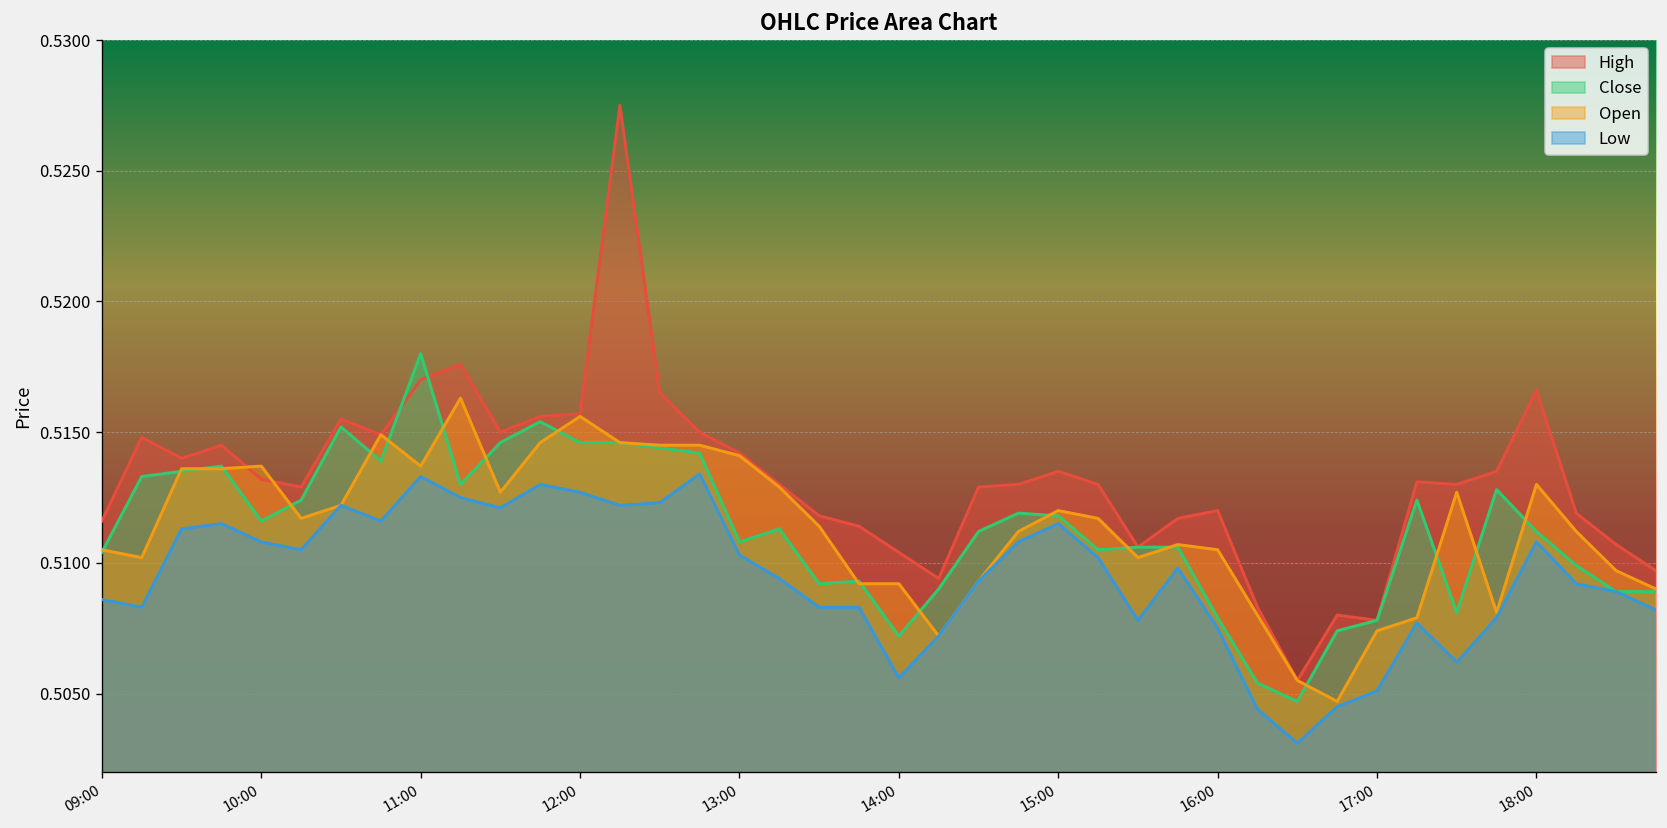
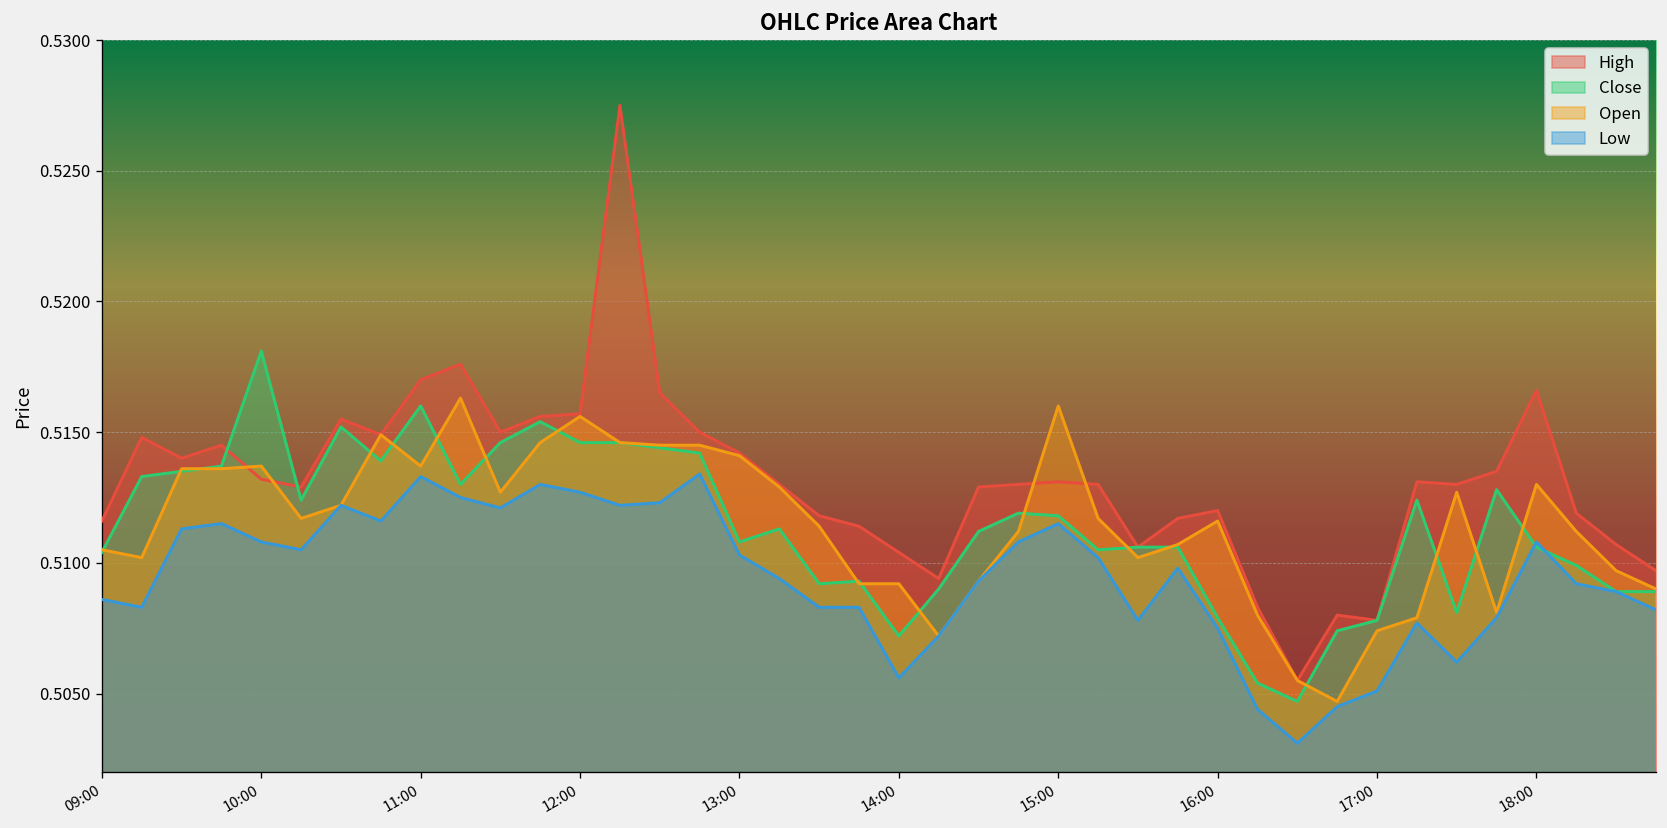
Close, 10:00: 0.5116 -> 0.5181
Close, 11:00: 0.518 -> 0.516
High, 15:00: 0.5135 -> 0.5131
Open, 15:00: 0.512 -> 0.516
Open, 16:00: 0.5105 -> 0.5116
Close, 18:00: 0.5112 -> 0.5106
